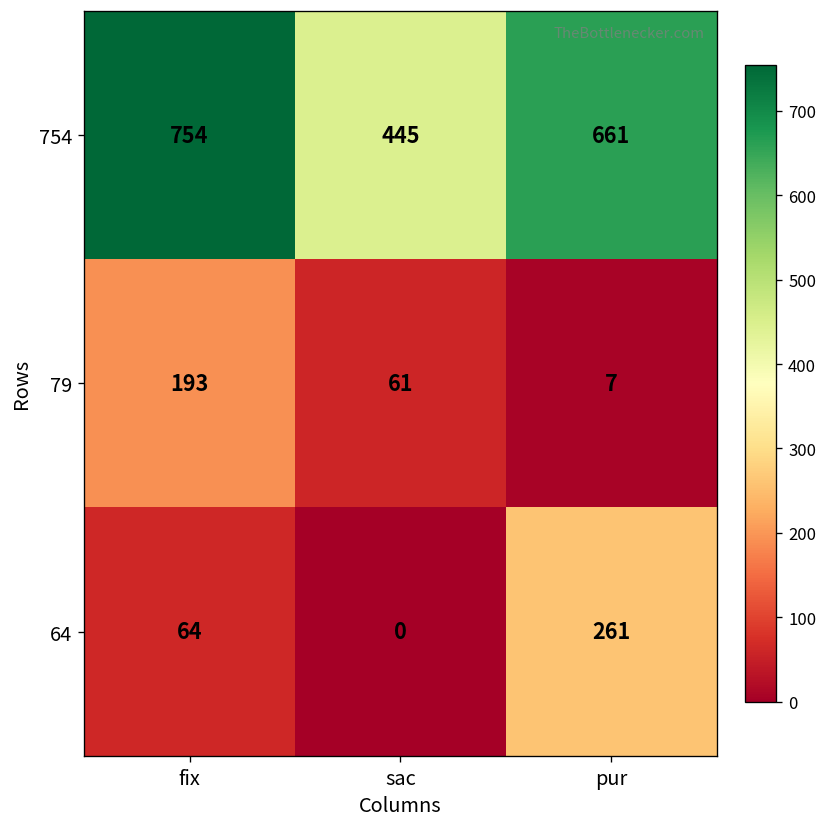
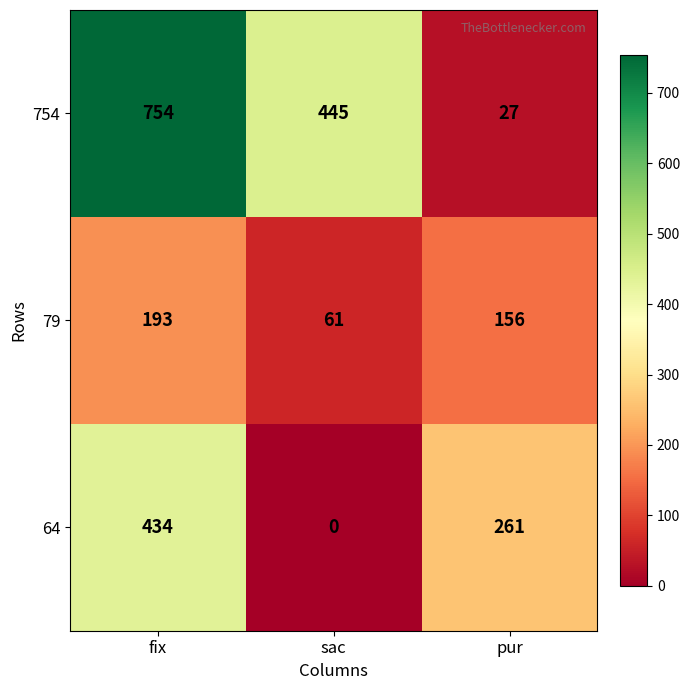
754, pur: 661 -> 27
79, pur: 7 -> 156
64, fix: 64 -> 434
